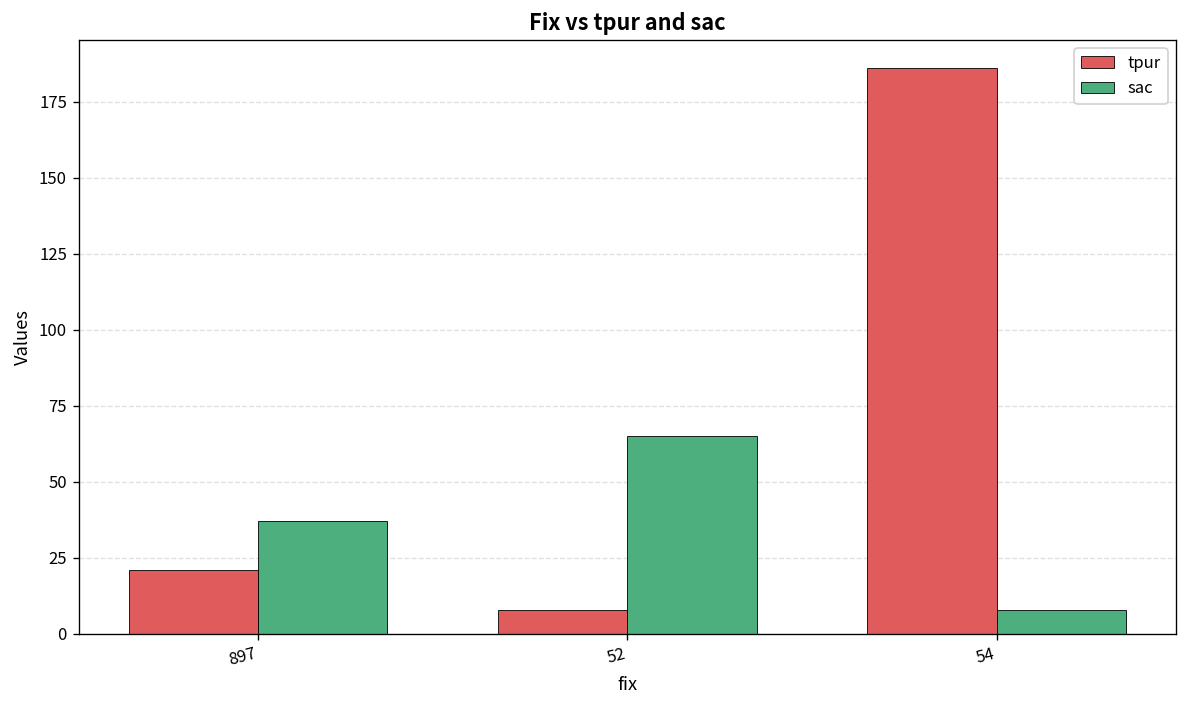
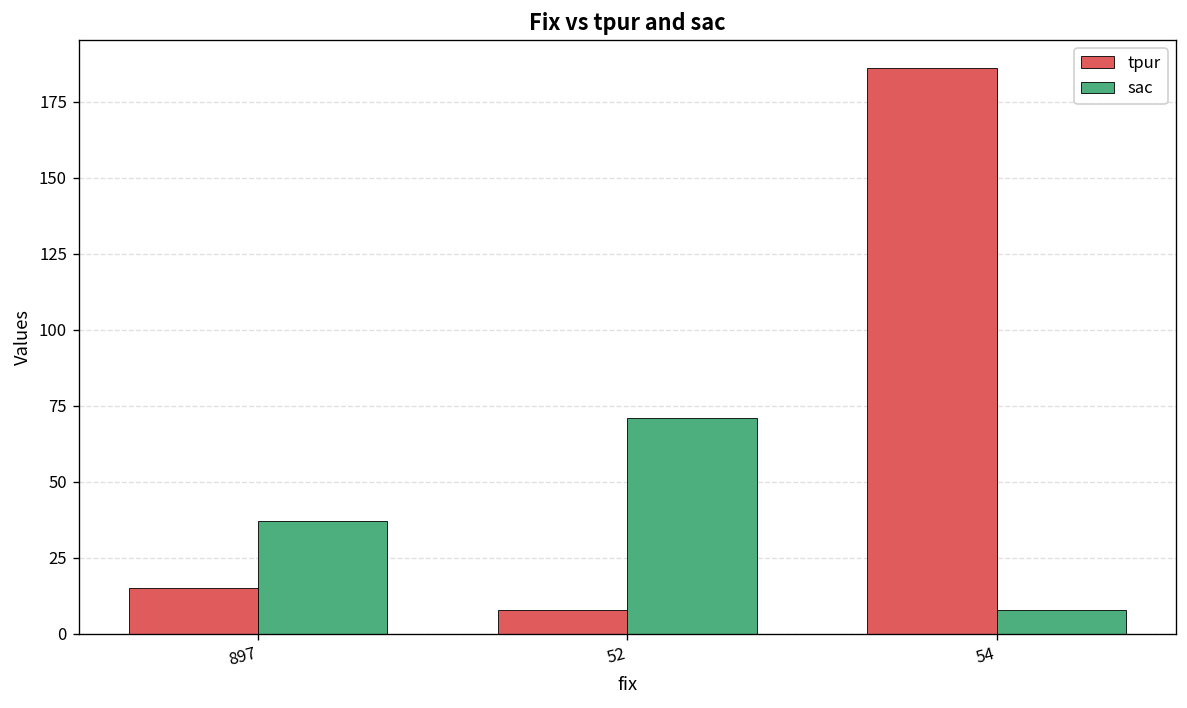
tpur, 897: 21 -> 15
sac, 52: 65 -> 71
